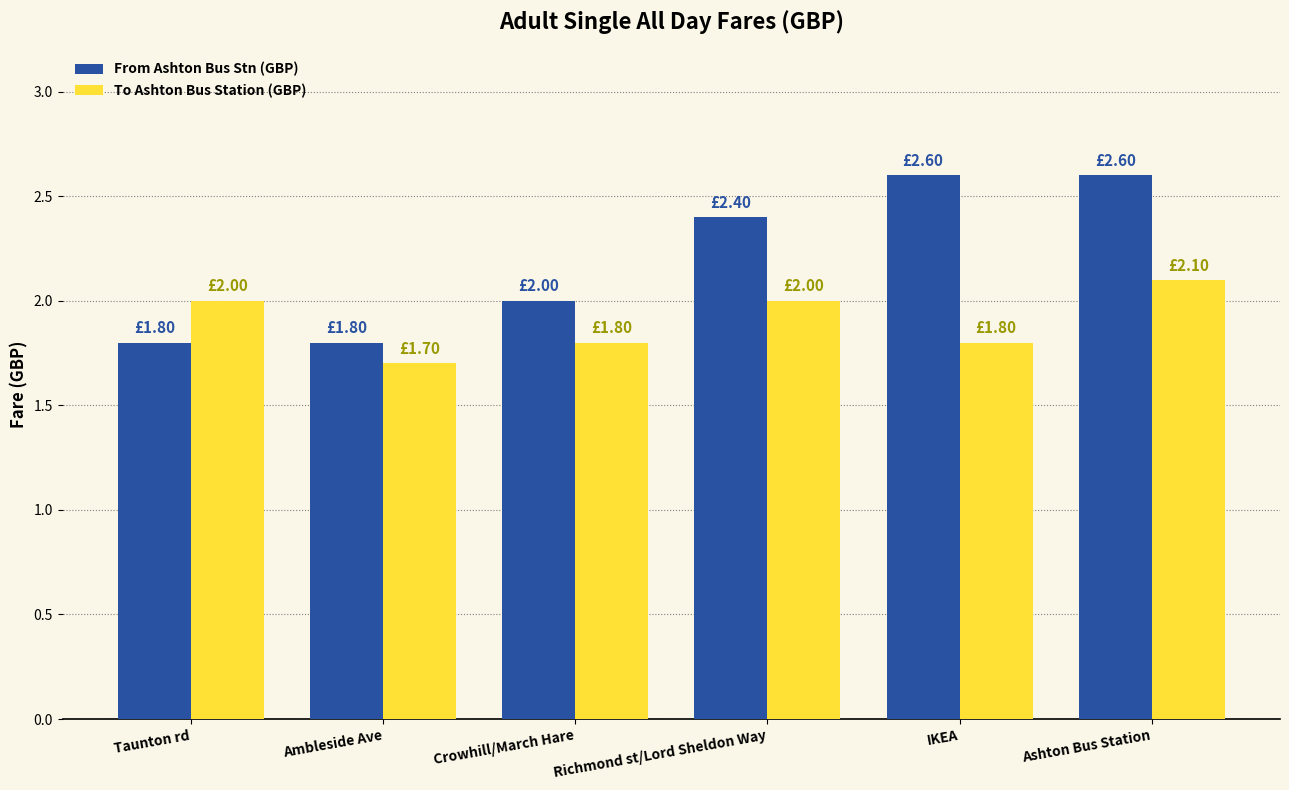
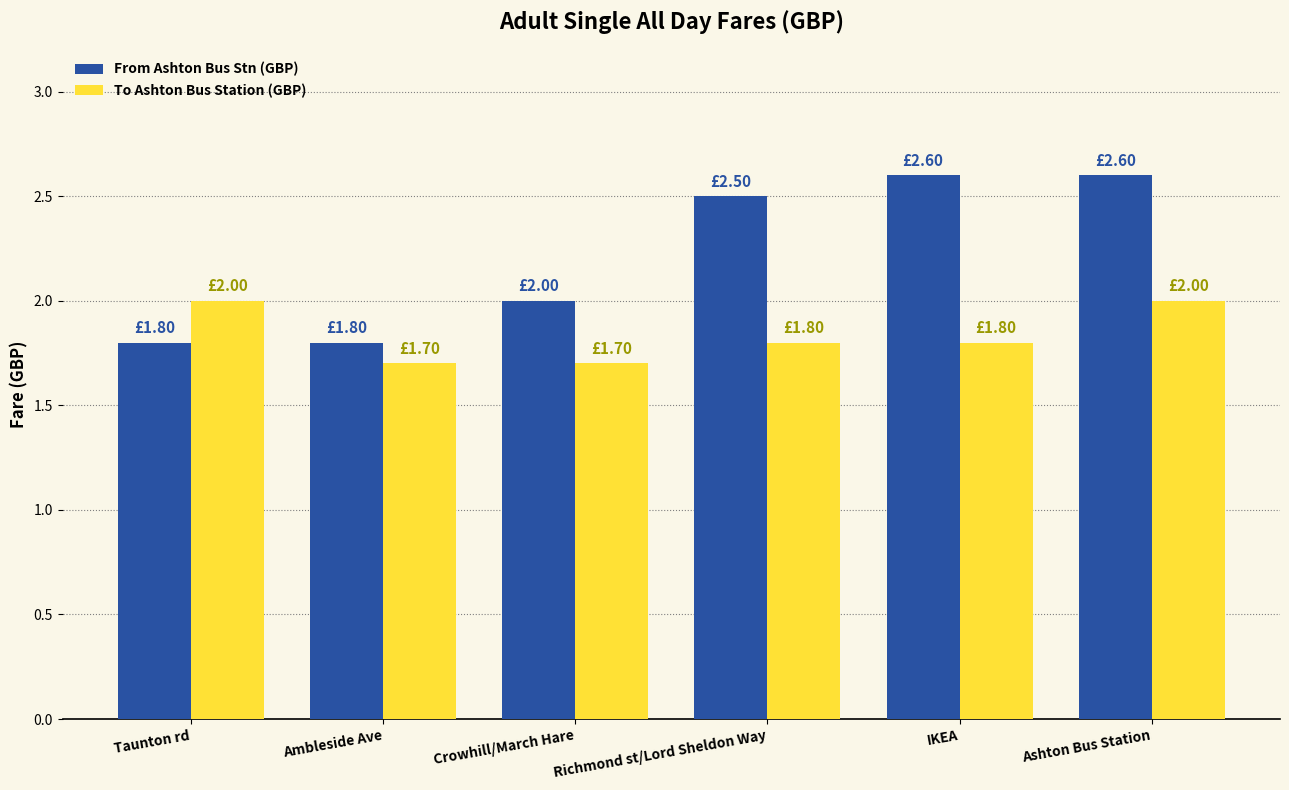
To Ashton Bus Station (GBP), Crowhill/March Hare: £1.80 -> £1.70
From Ashton Bus Stn (GBP), Richmond st/Lord Sheldon Way: £2.40 -> £2.50
To Ashton Bus Station (GBP), Richmond st/Lord Sheldon Way: £2.00 -> £1.80
To Ashton Bus Station (GBP), Ashton Bus Station: £2.10 -> £2.00
